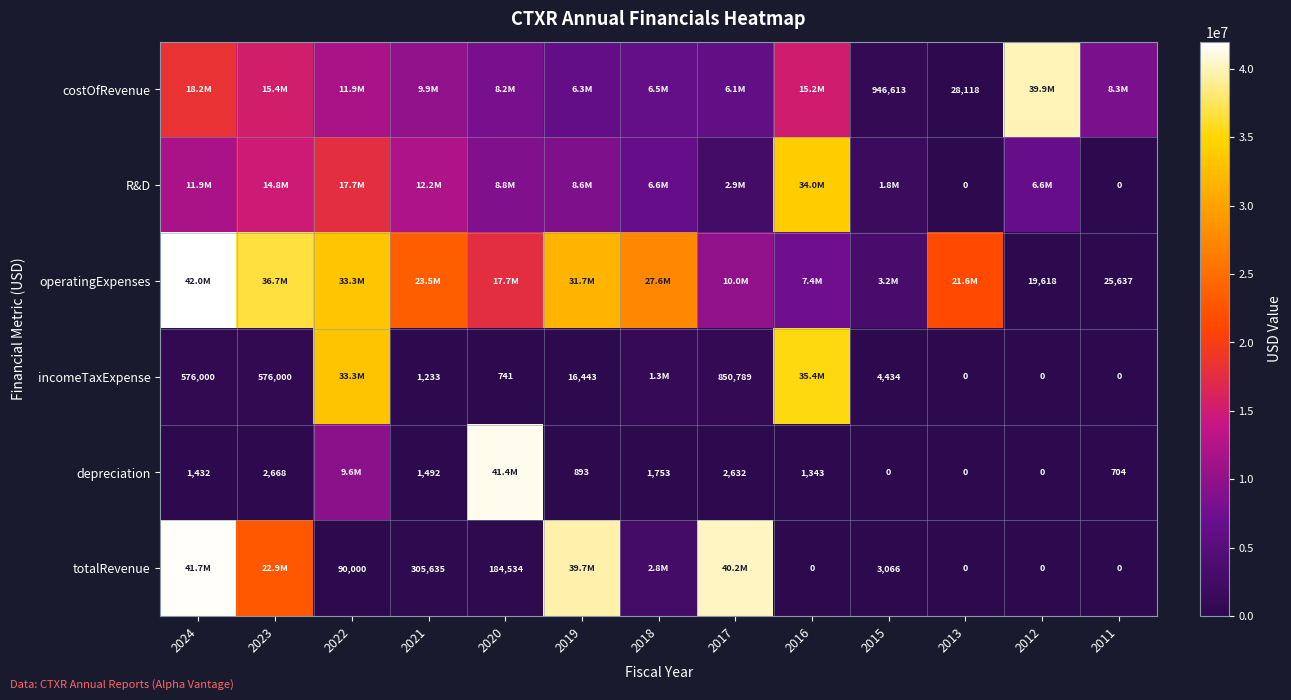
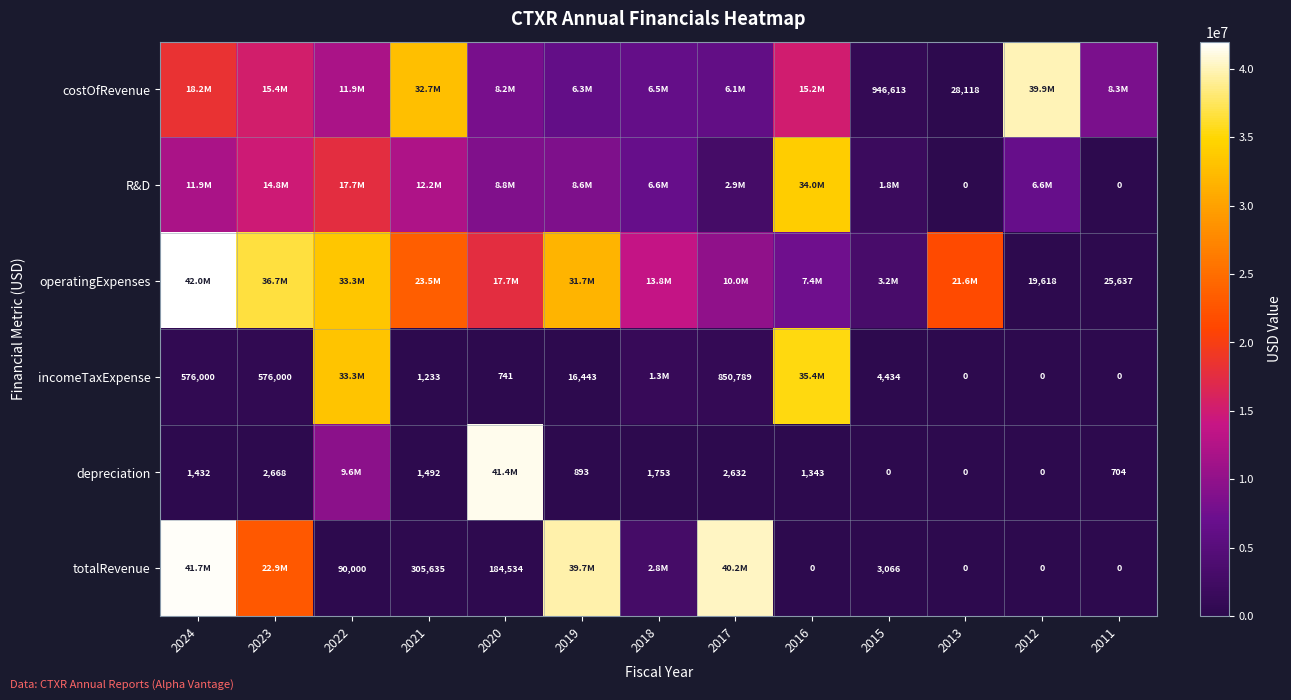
costOfRevenue, 2021: 9.9M -> 32.7M
operatingExpenses, 2018: 27.6M -> 13.8M
